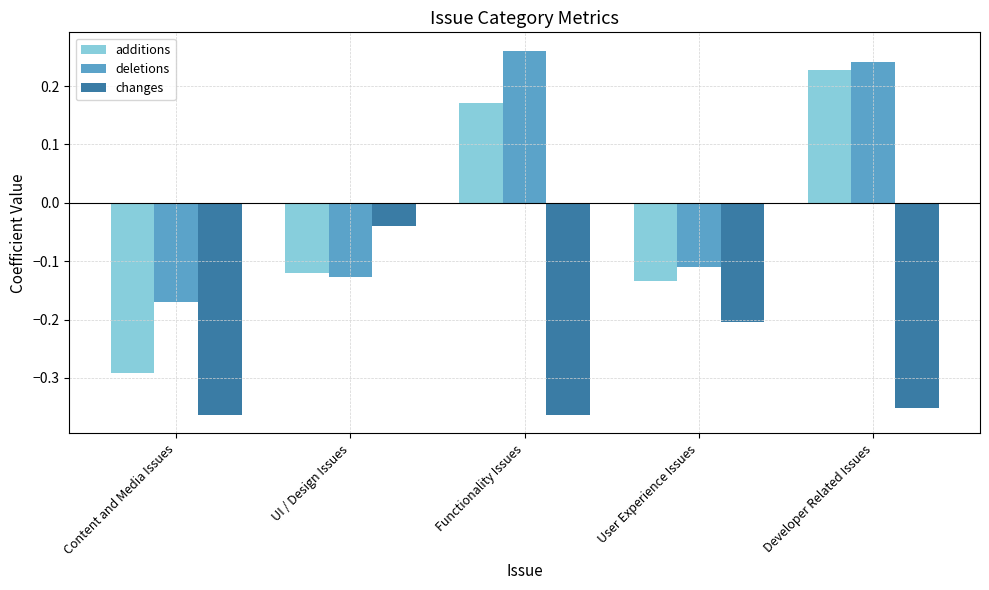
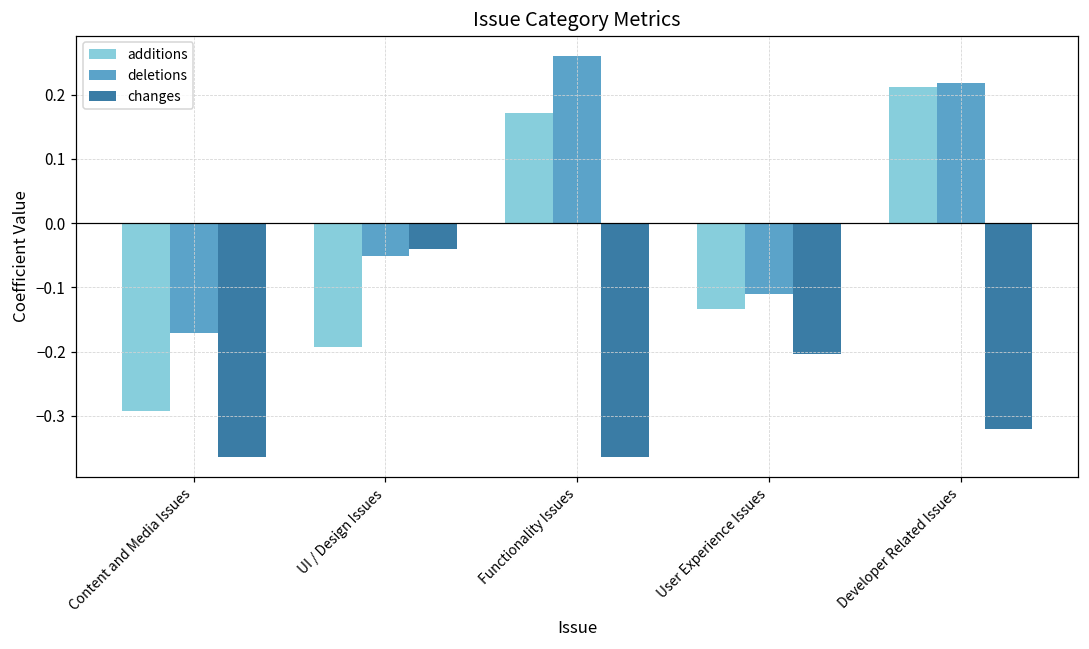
additions, UI / Design Issues: -0.12 -> -0.19
deletions, UI / Design Issues: -0.13 -> -0.05
additions, Developer Related Issues: 0.23 -> 0.21
deletions, Developer Related Issues: 0.24 -> 0.22
changes, Developer Related Issues: -0.35 -> -0.32
